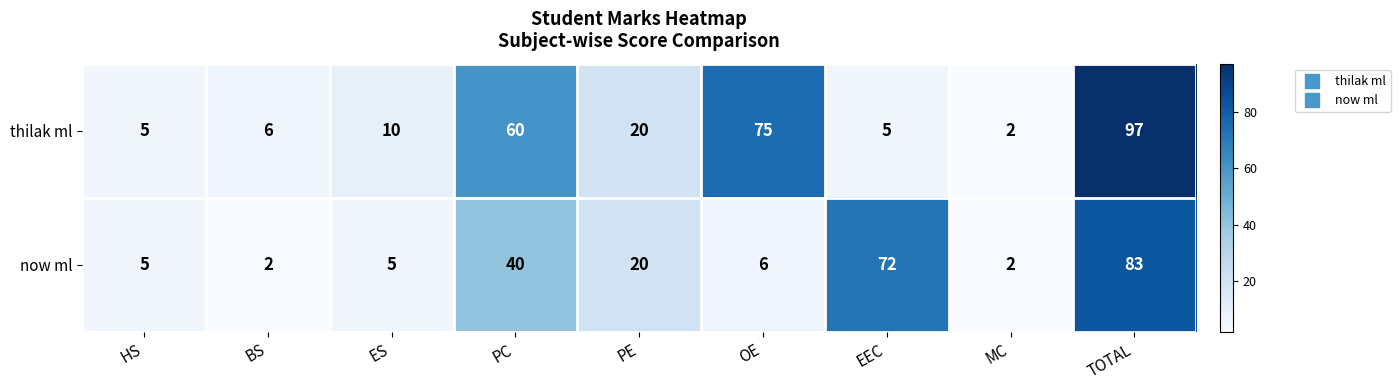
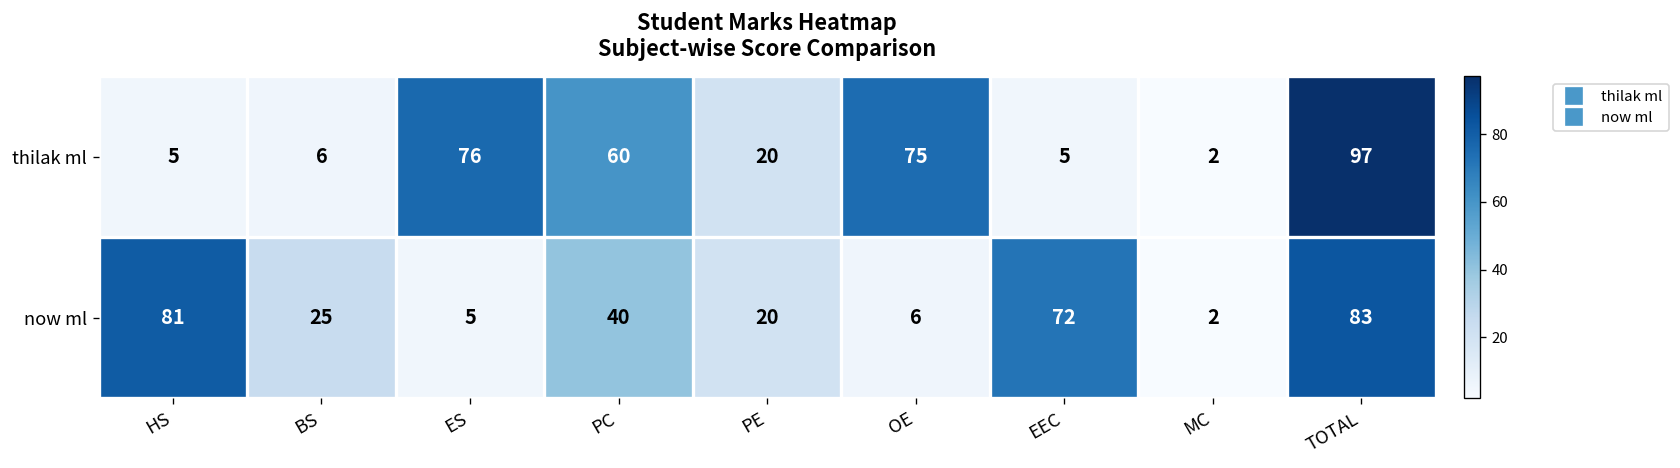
thilak ml, ES: 10 -> 76
now ml, HS: 5 -> 81
now ml, BS: 2 -> 25
